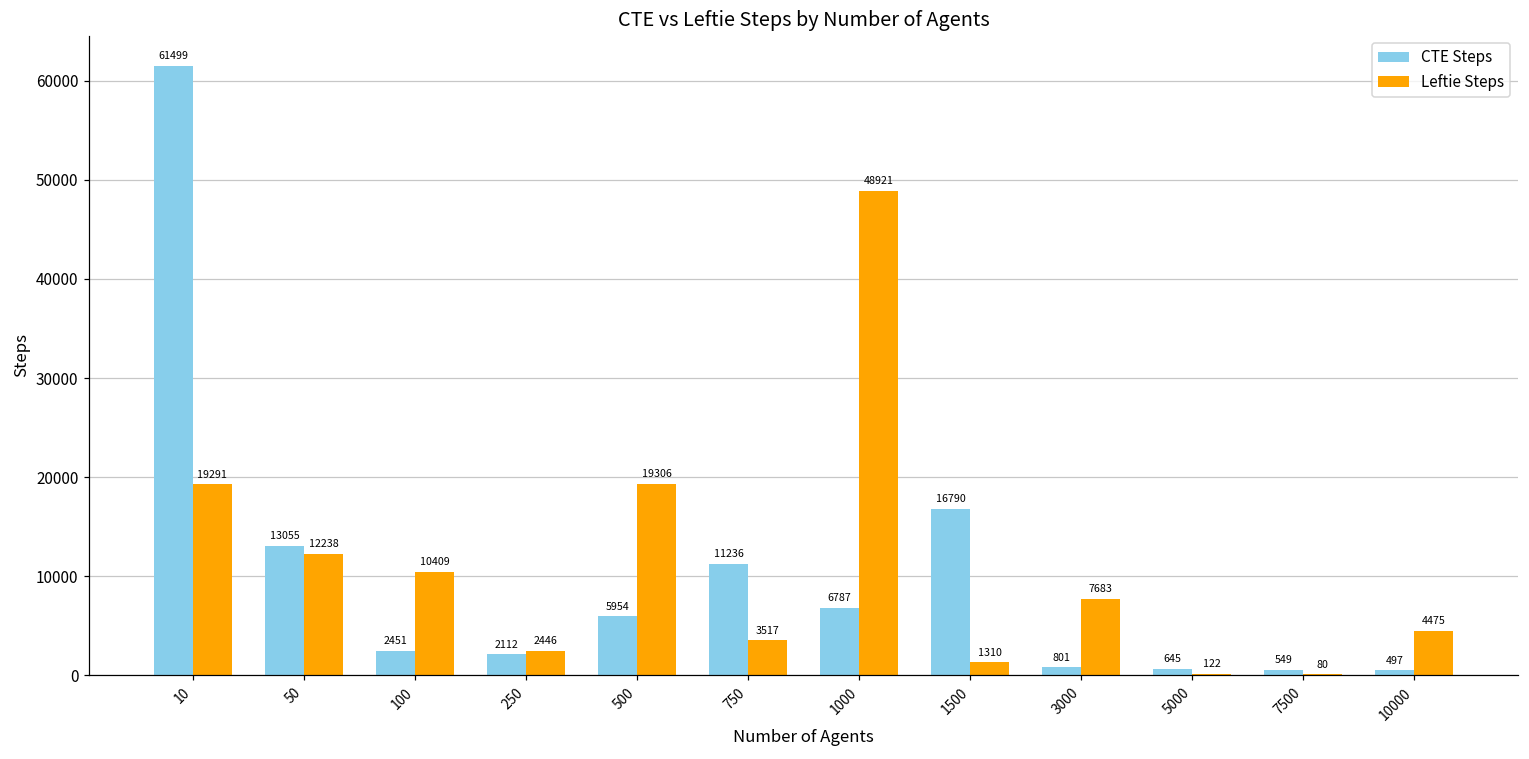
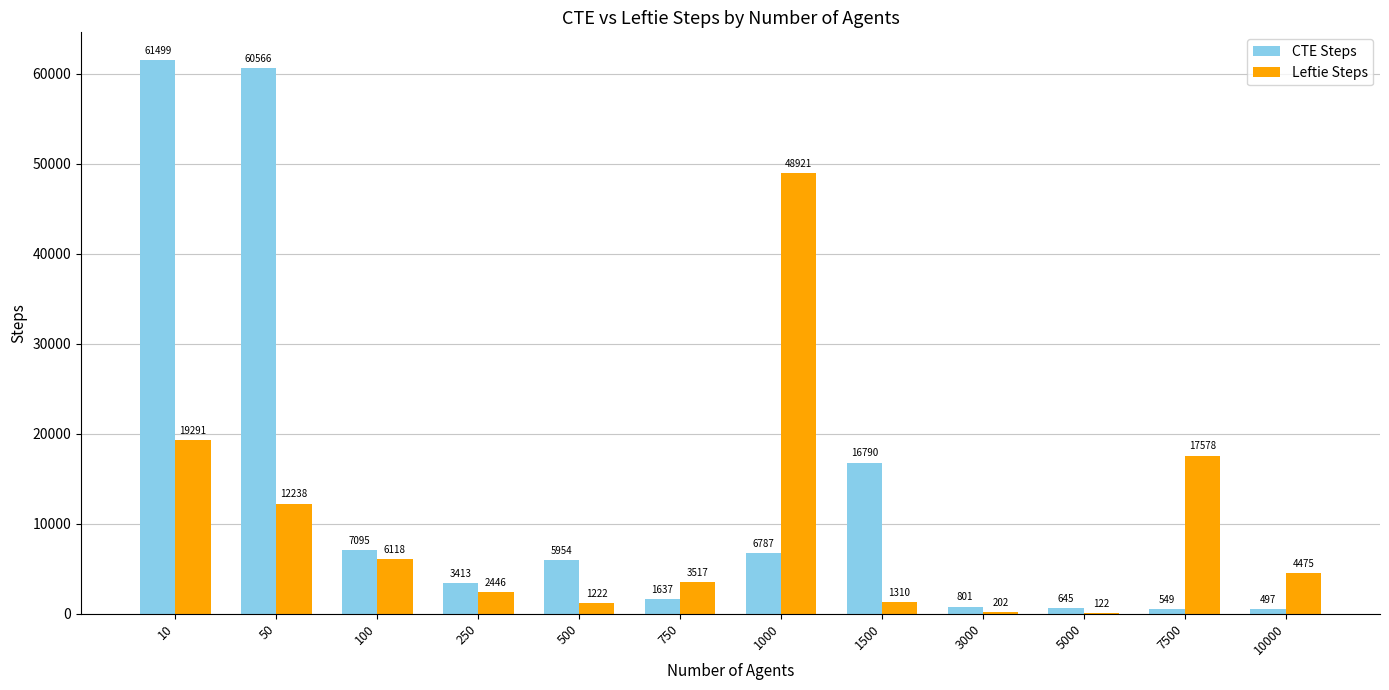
CTE Steps, 50: 13055 -> 60566
CTE Steps, 100: 2451 -> 7095
Leftie Steps, 100: 10409 -> 6118
CTE Steps, 250: 2112 -> 3413
Leftie Steps, 500: 19306 -> 1222
CTE Steps, 750: 11236 -> 1637
Leftie Steps, 3000: 7683 -> 202
Leftie Steps, 7500: 80 -> 17578
